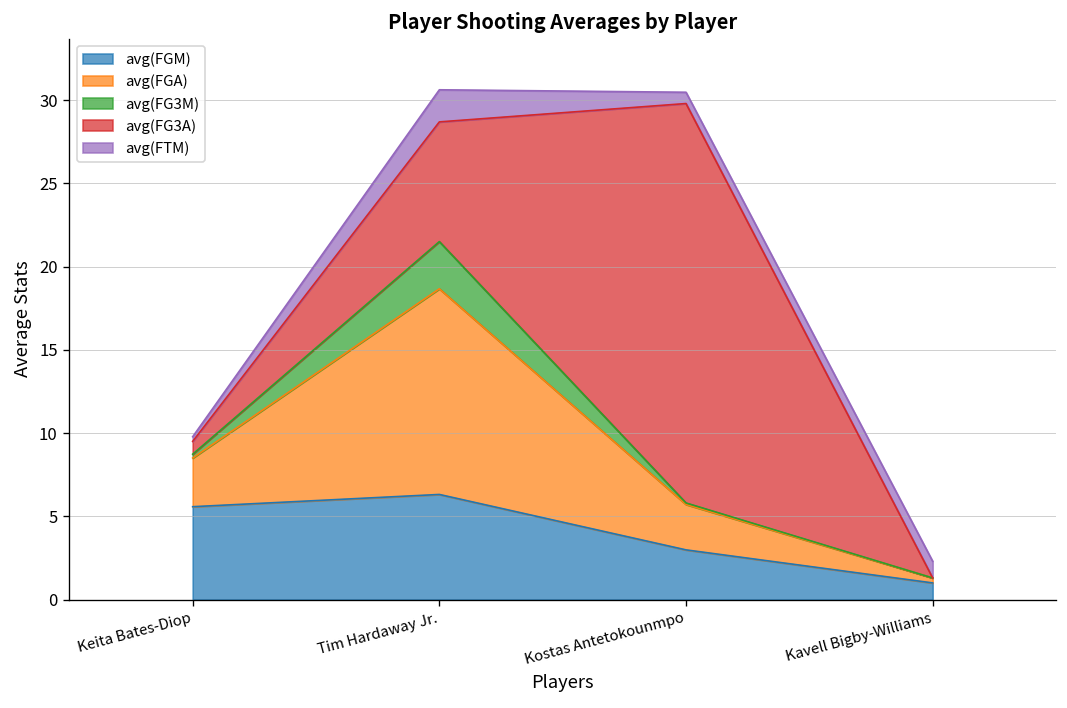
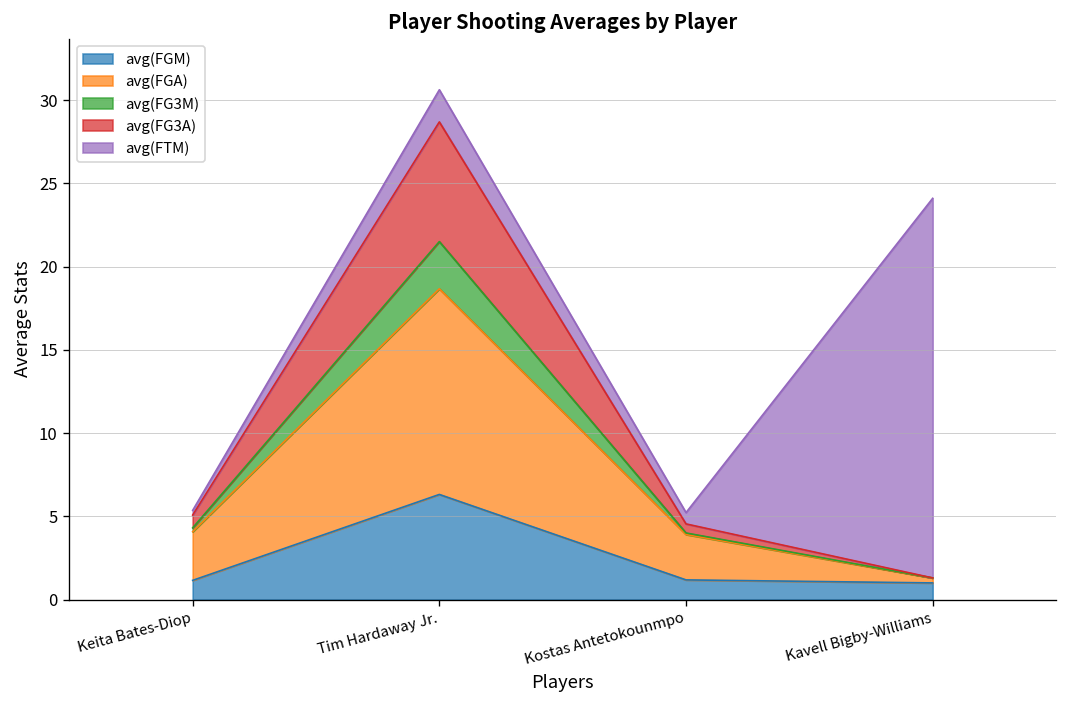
avg(FGM), Keita Bates-Diop: 5.6 -> 1.2
avg(FGM), Kostas Antetokounmpo: 3.0 -> 1.2
avg(FG3A), Kostas Antetokounmpo: 24.0 -> 0.5
avg(FTM), Kavell Bigby-Williams: 1.0 -> 22.8
